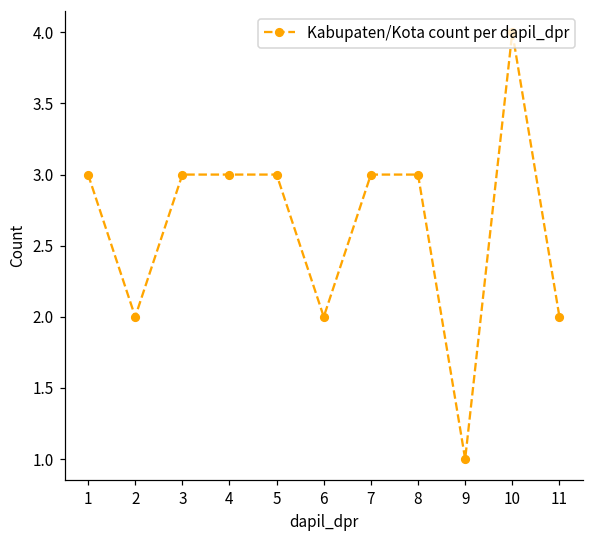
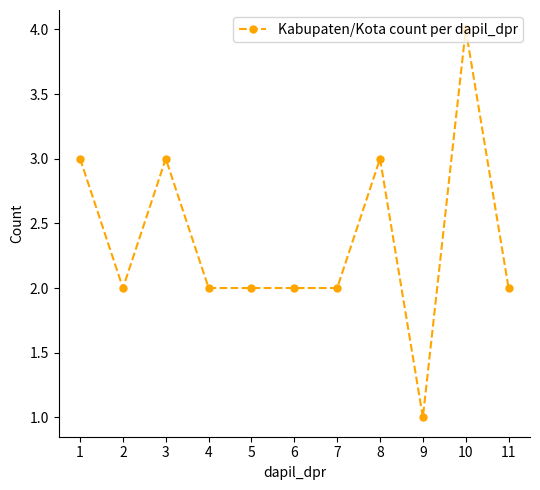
4: 3 -> 2
5: 3 -> 2
7: 3 -> 2
